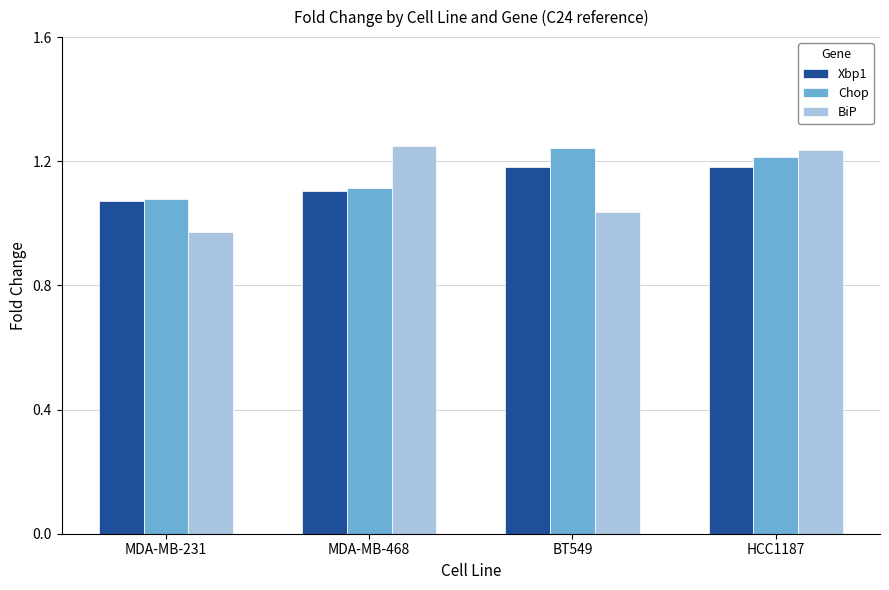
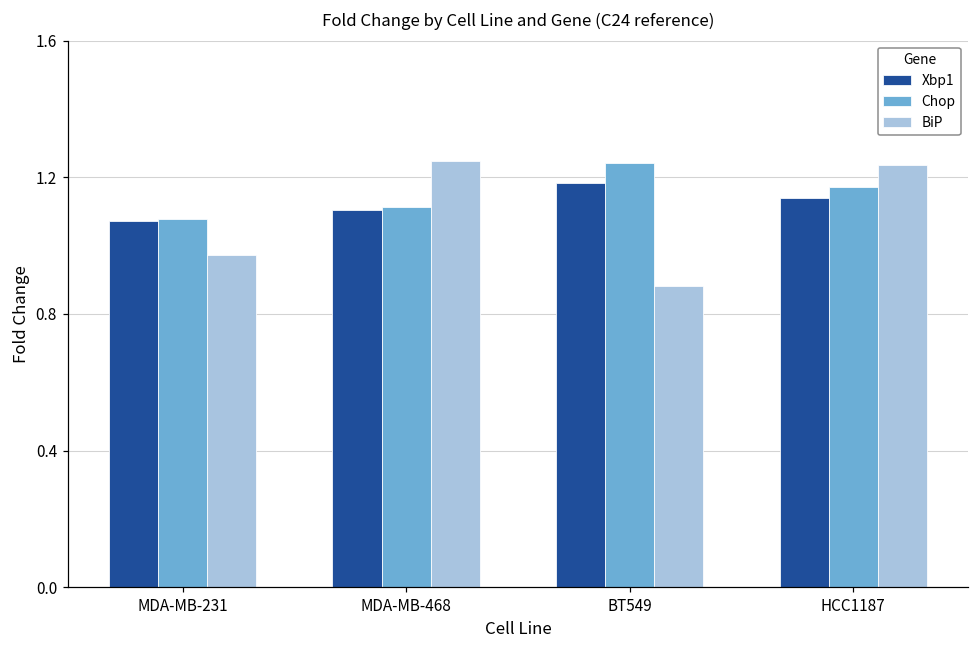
BiP, BT549: 1.04 -> 0.88
Xbp1, HCC1187: 1.18 -> 1.14
Chop, HCC1187: 1.22 -> 1.17
